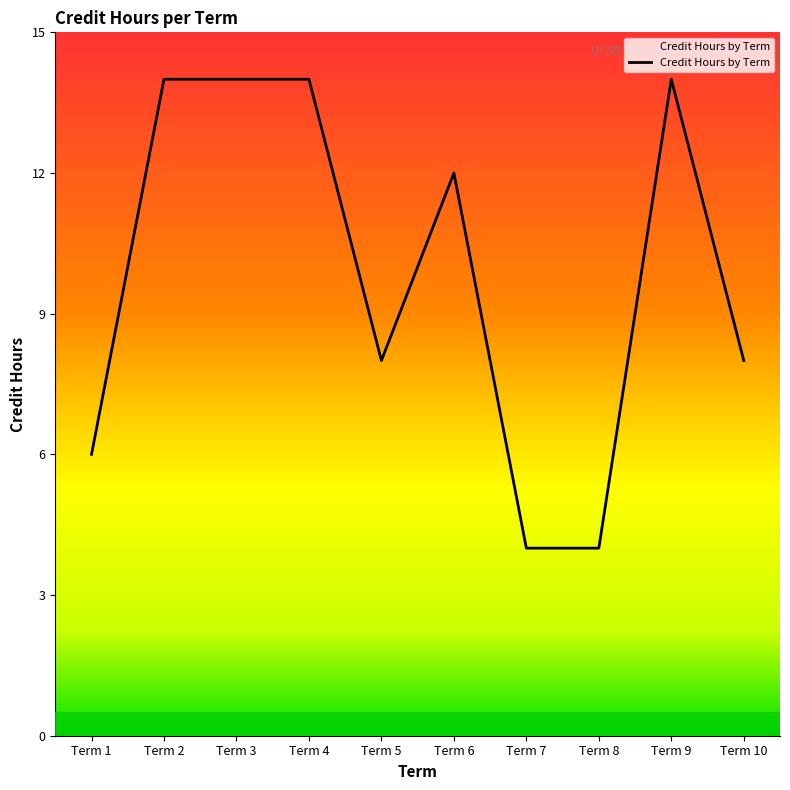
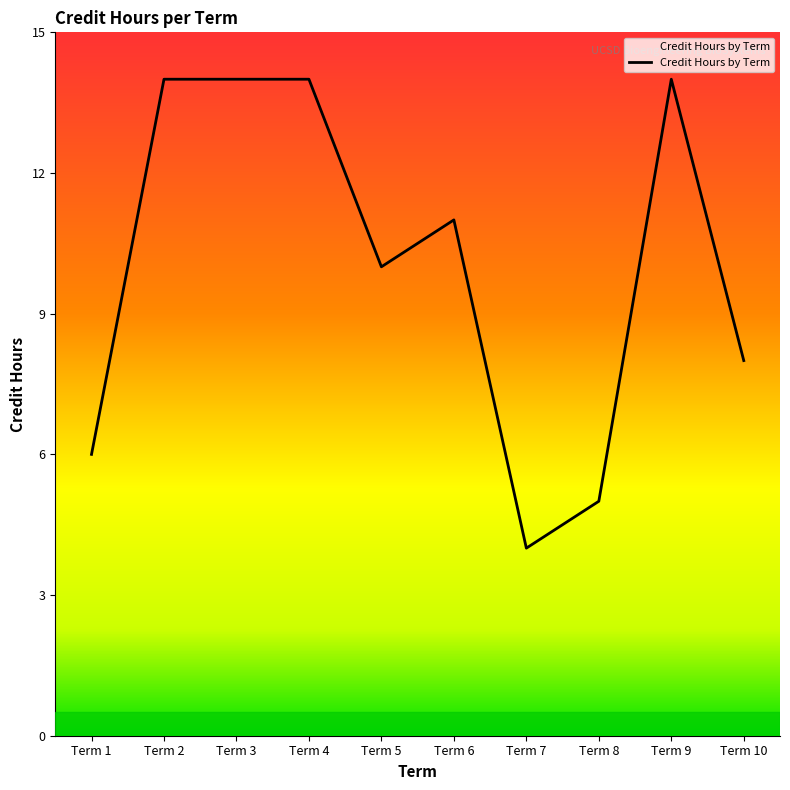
Term 5: 8 -> 10
Term 6: 12 -> 11
Term 8: 4 -> 5
